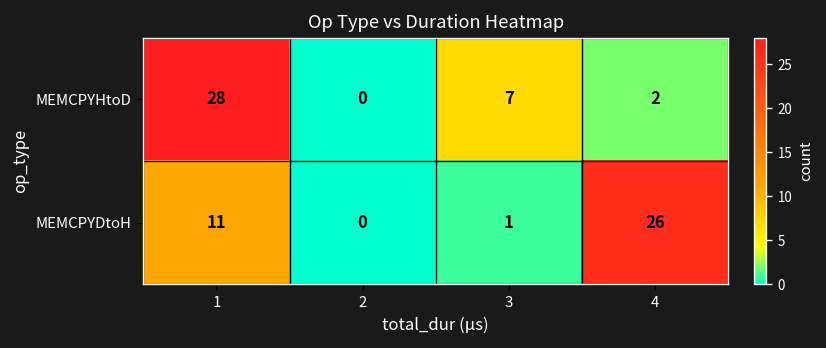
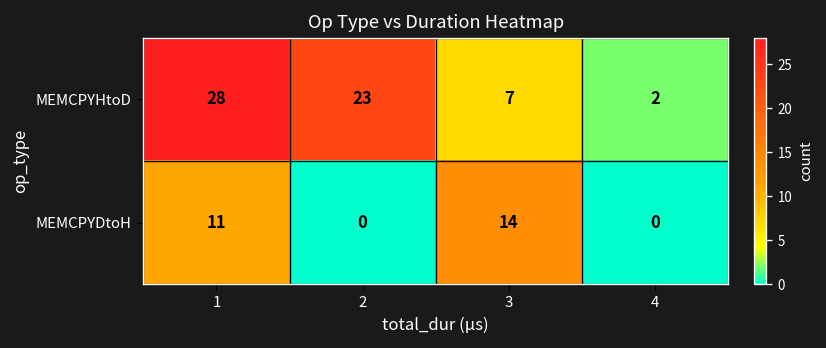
MEMCPYHtoD, 2: 0 -> 23
MEMCPYDtoH, 3: 1 -> 14
MEMCPYDtoH, 4: 26 -> 0
